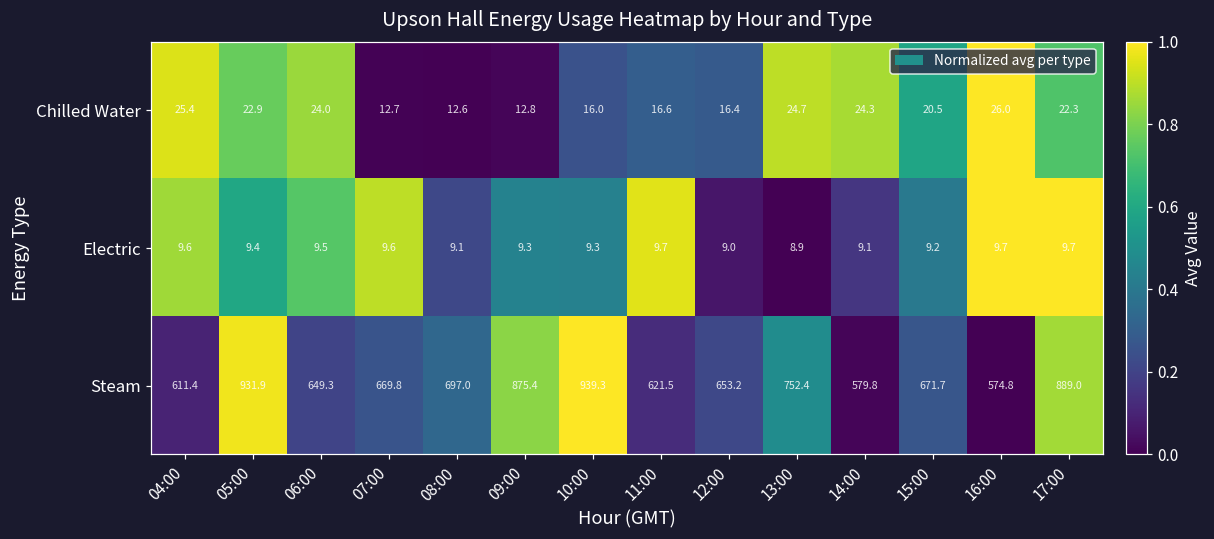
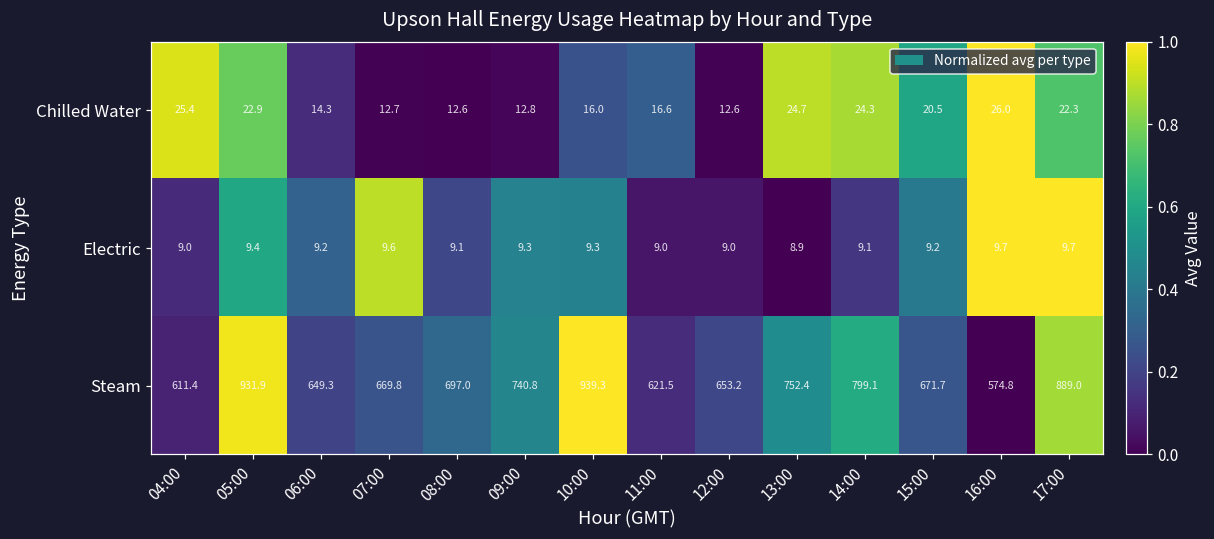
Chilled Water, 06:00: 24.0 -> 14.3
Chilled Water, 12:00: 16.4 -> 12.6
Electric, 04:00: 9.6 -> 9.0
Electric, 06:00: 9.5 -> 9.2
Electric, 11:00: 9.7 -> 9.0
Steam, 09:00: 875.4 -> 740.8
Steam, 14:00: 579.8 -> 799.1
